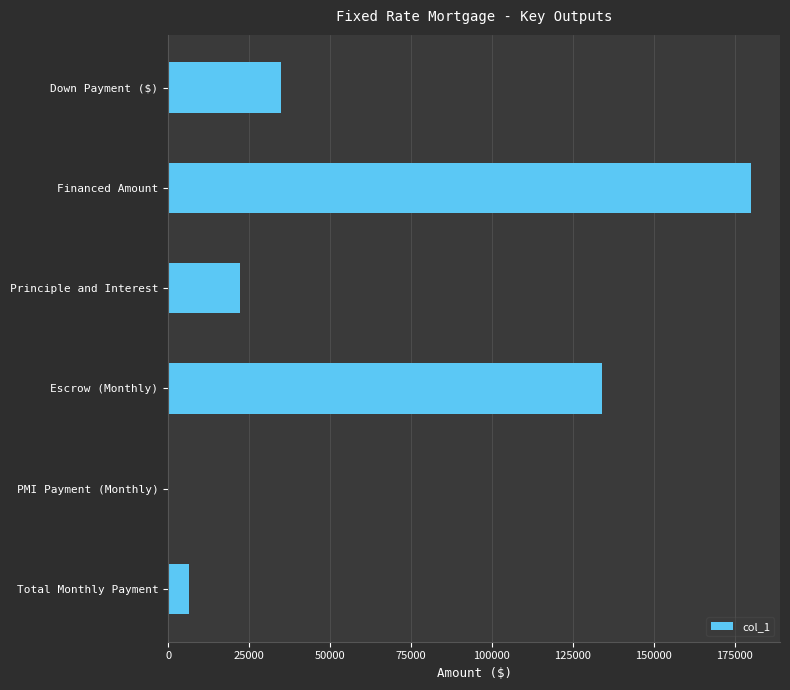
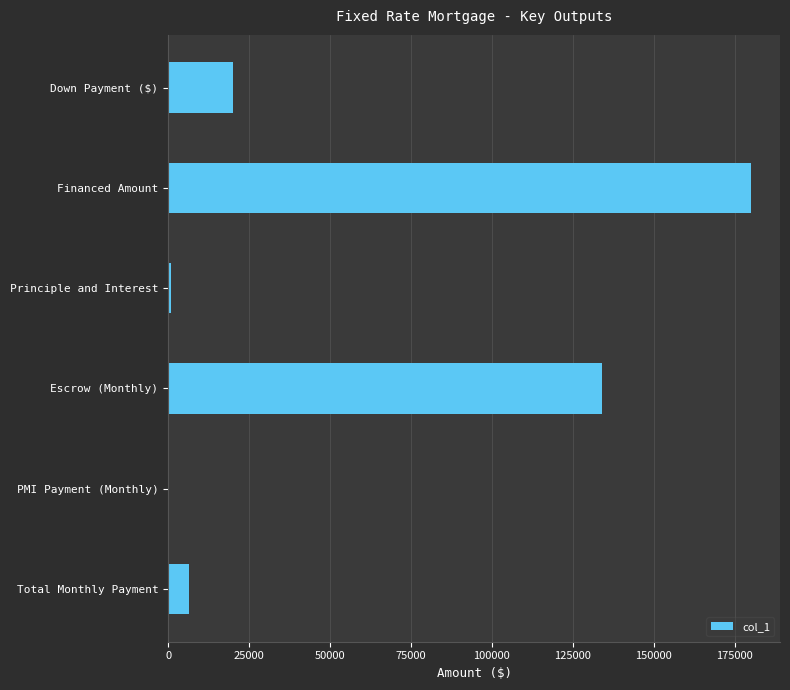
Down Payment ($): 35000 -> 20000
Principle and Interest: 22000 -> 1000
